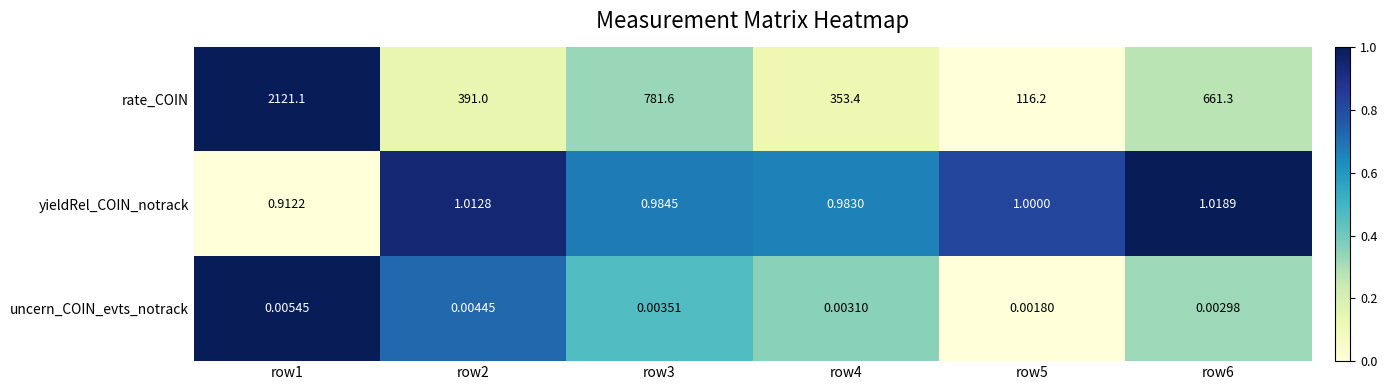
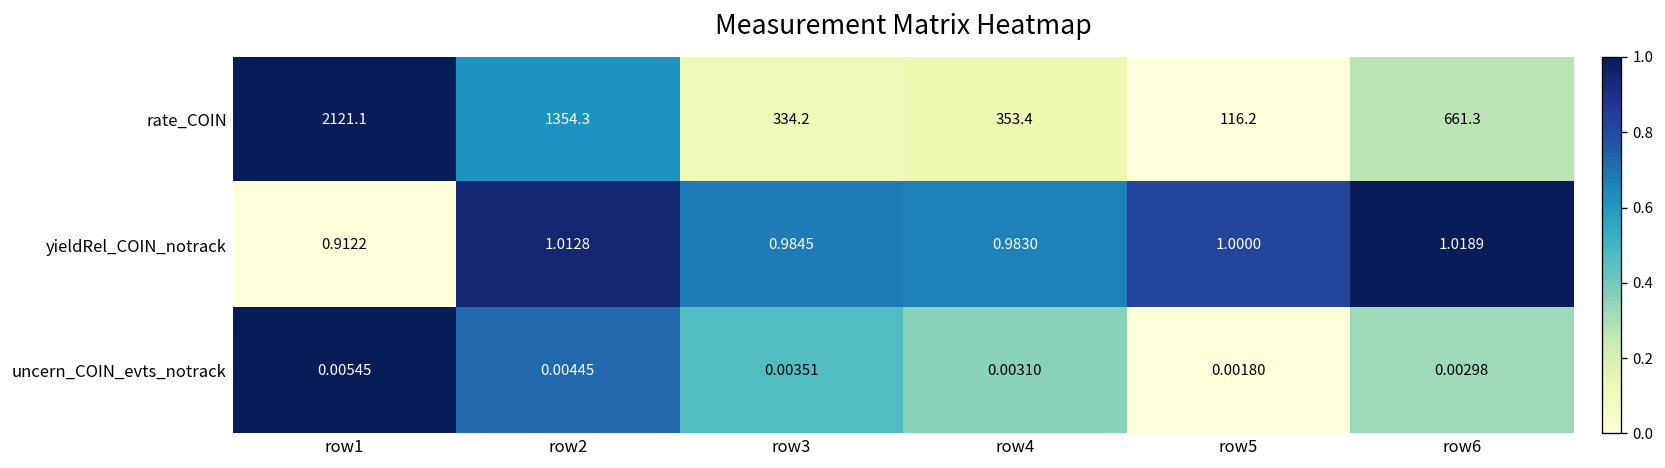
rate_COIN, row2: 391.0 -> 1354.3
rate_COIN, row3: 781.6 -> 334.2
